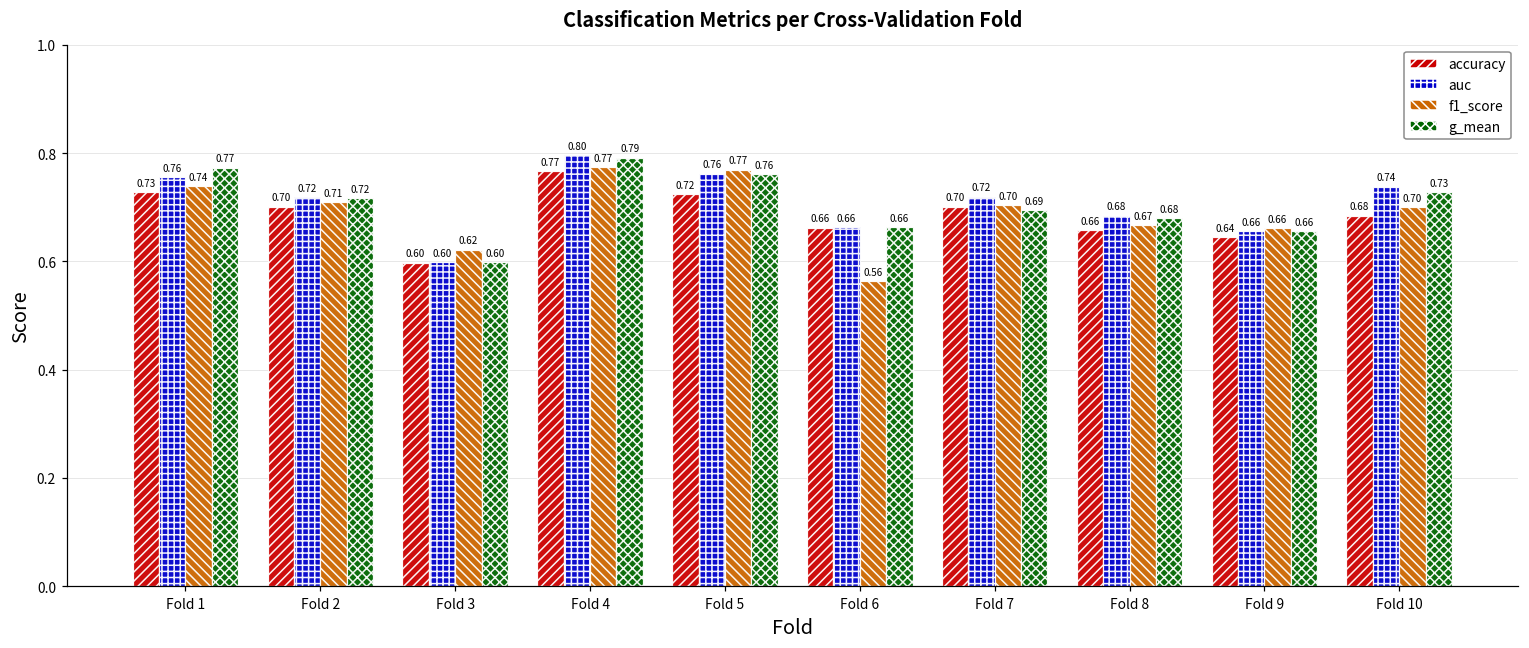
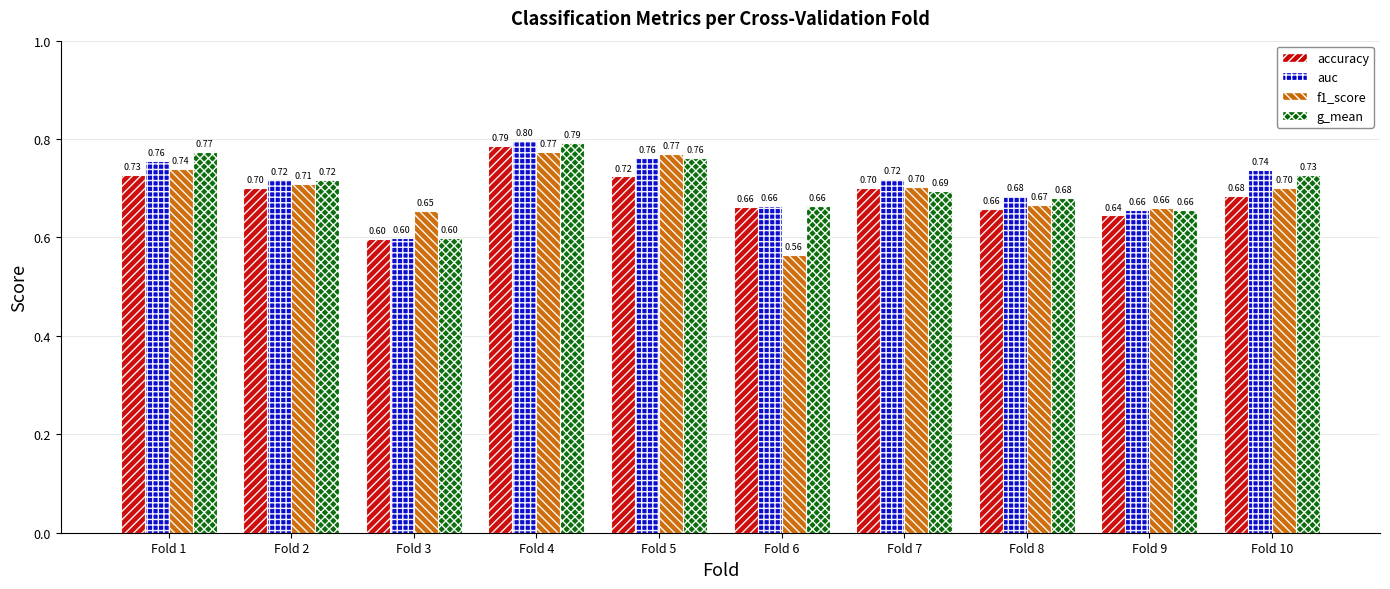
f1_score, Fold 3: 0.62 -> 0.65
accuracy, Fold 4: 0.77 -> 0.79
